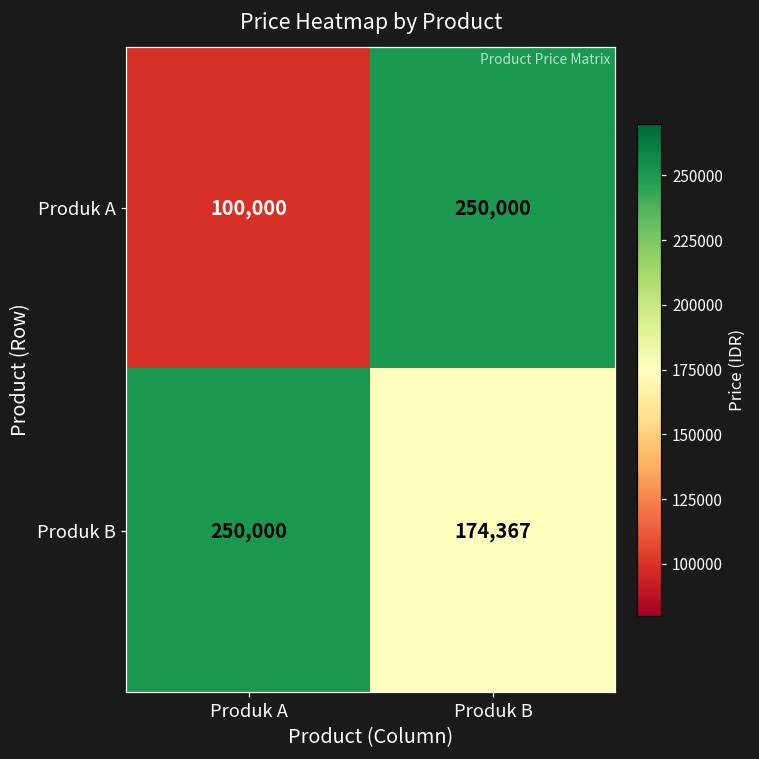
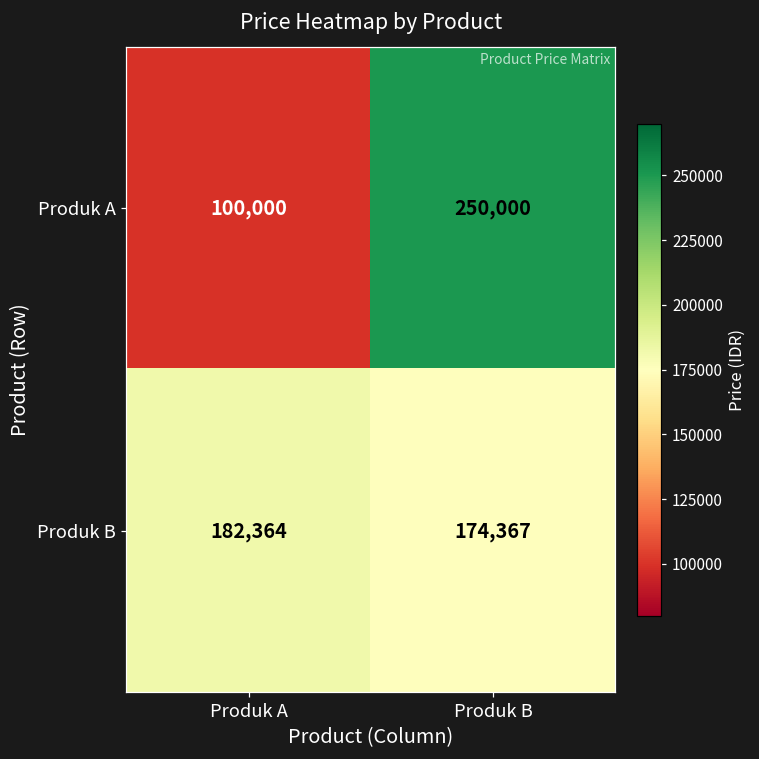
Produk B, Produk A: 250,000 -> 182,364
